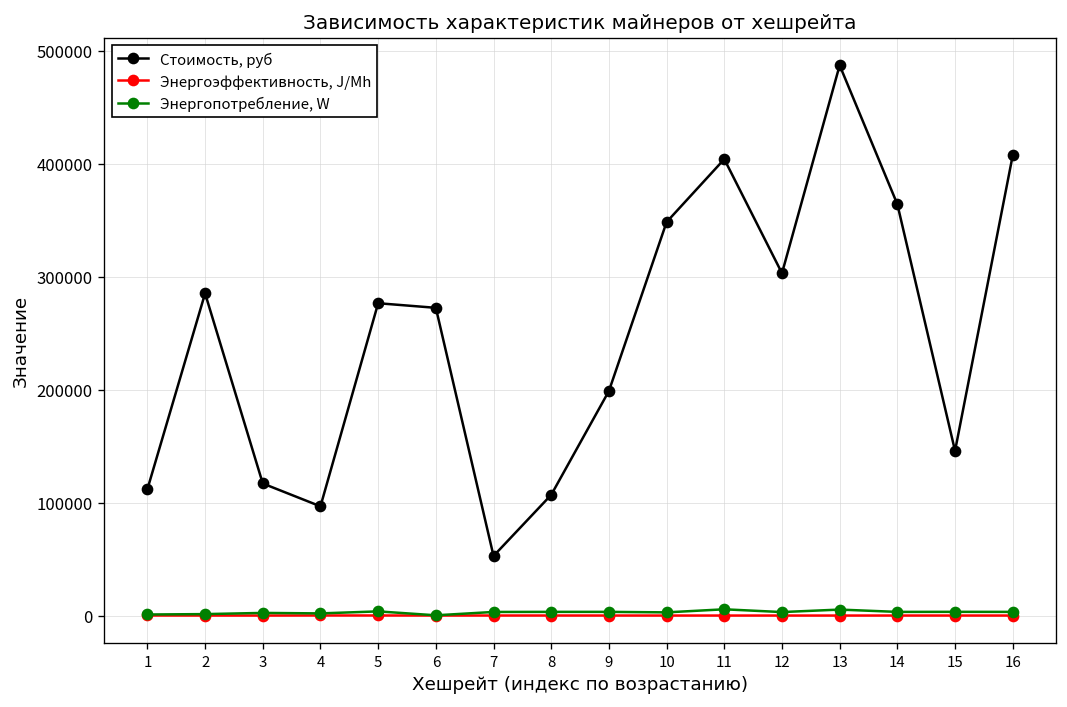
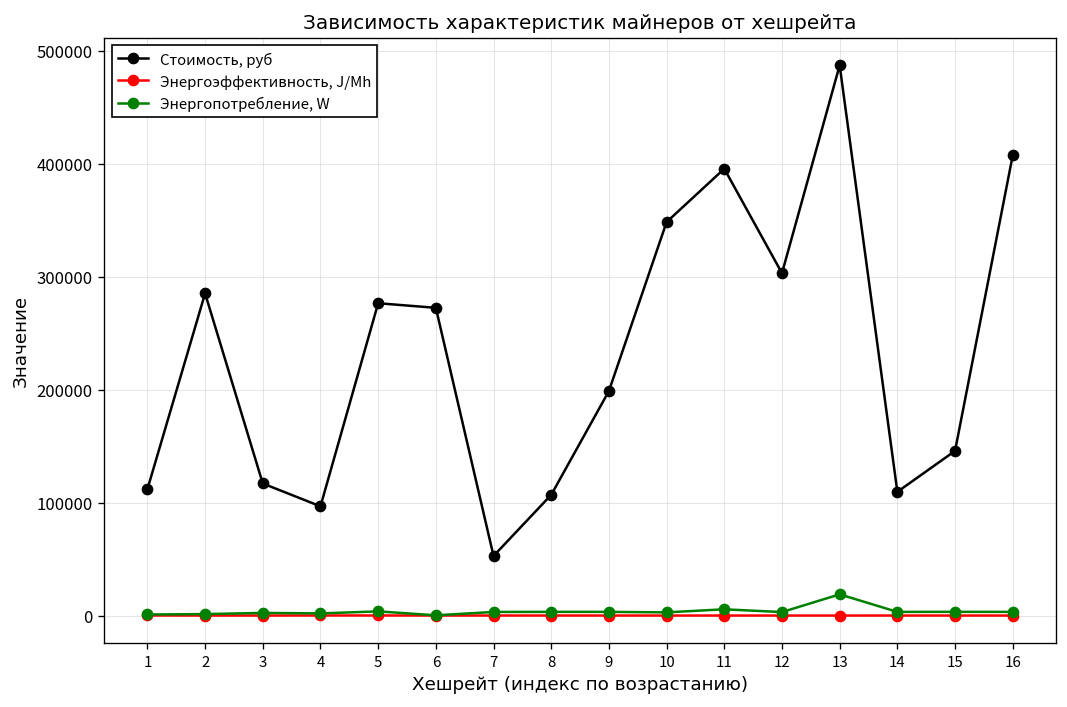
Стоимость, руб, 11: 404000 -> 395000
Энергопотребление, W, 13: 10000 -> 20000
Стоимость, руб, 14: 360000 -> 110000
